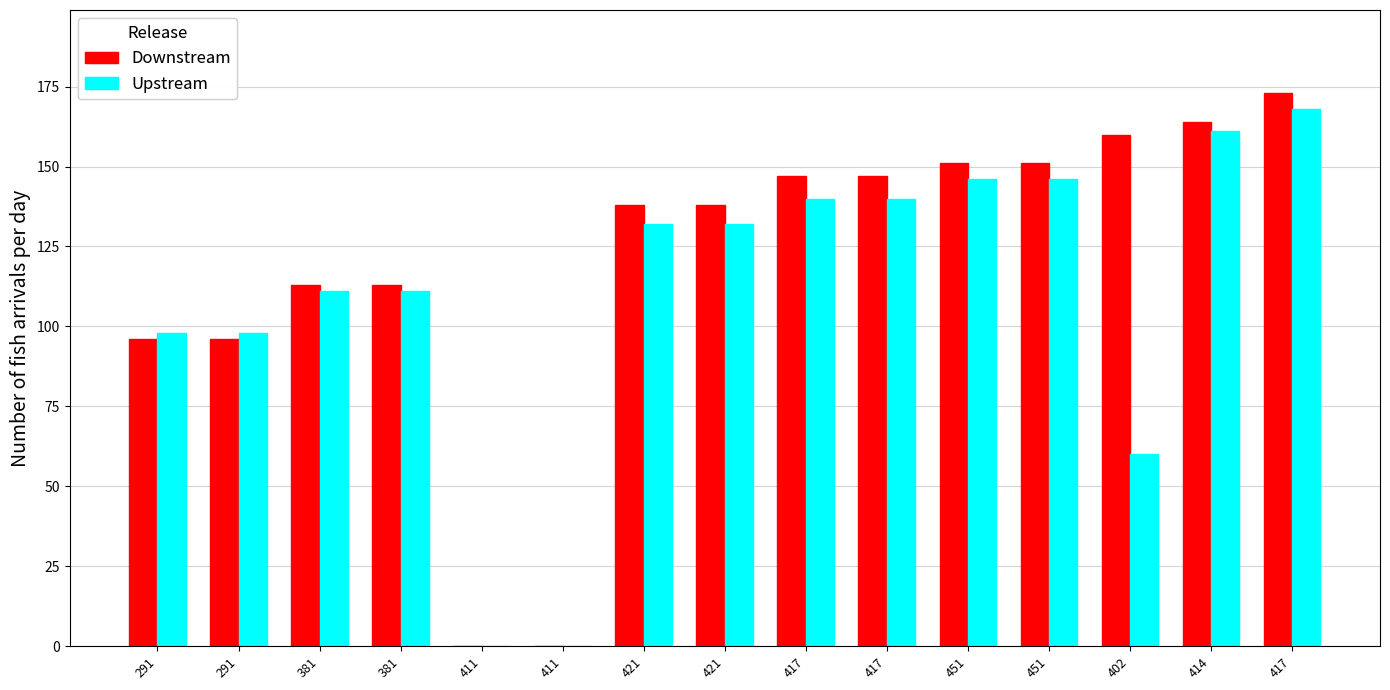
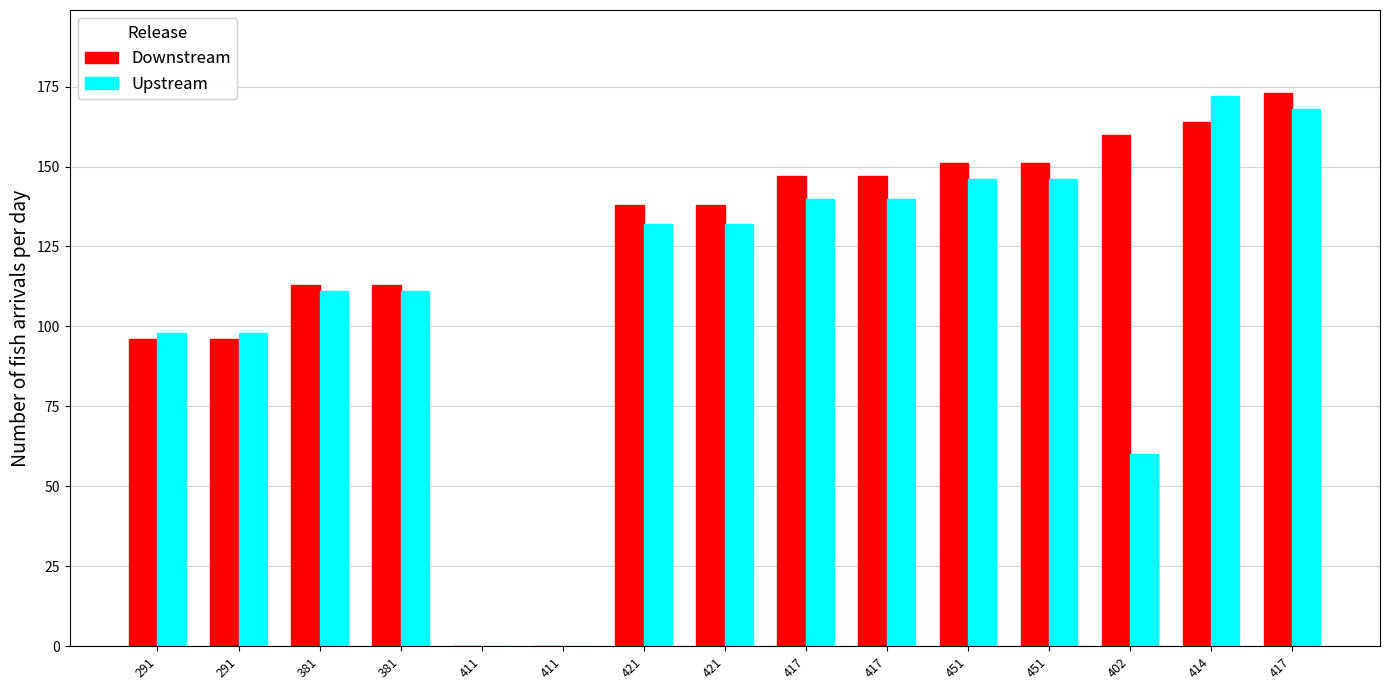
Upstream, 414: 161 -> 172
